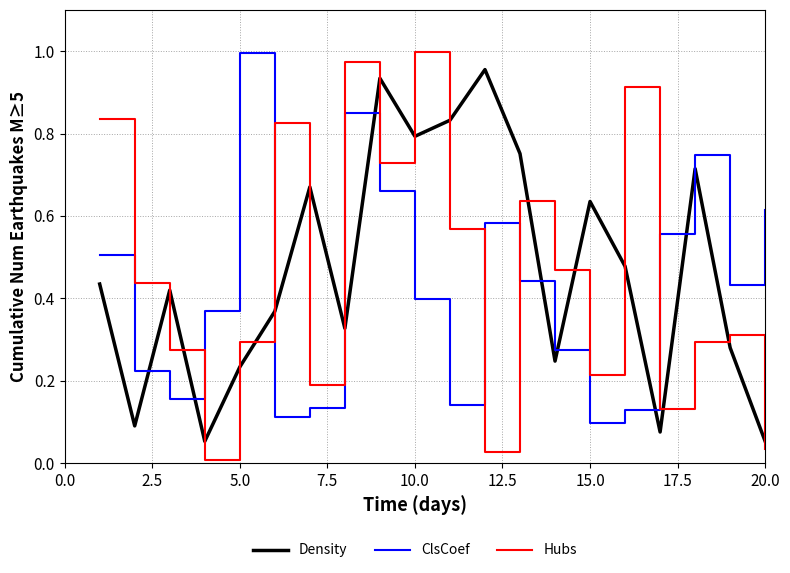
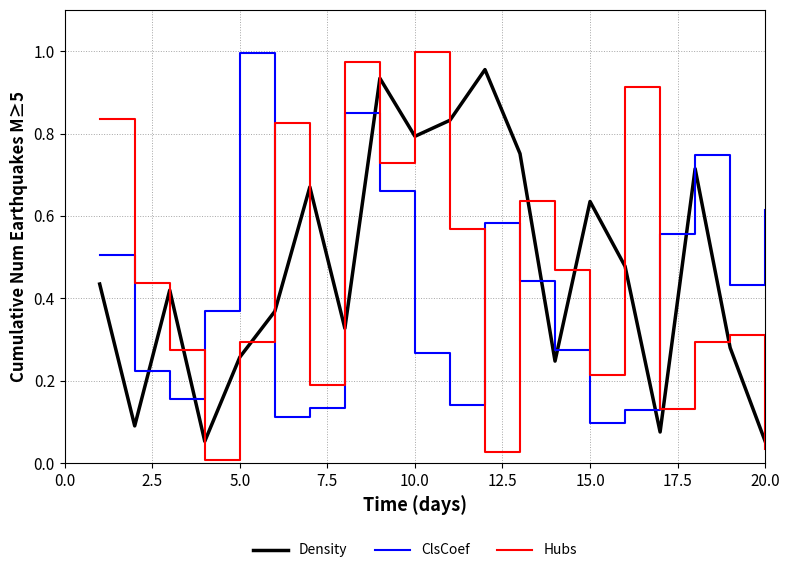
Density, 5.0: 0.23 -> 0.26
ClsCoef, 10.0: 0.40 -> 0.27
